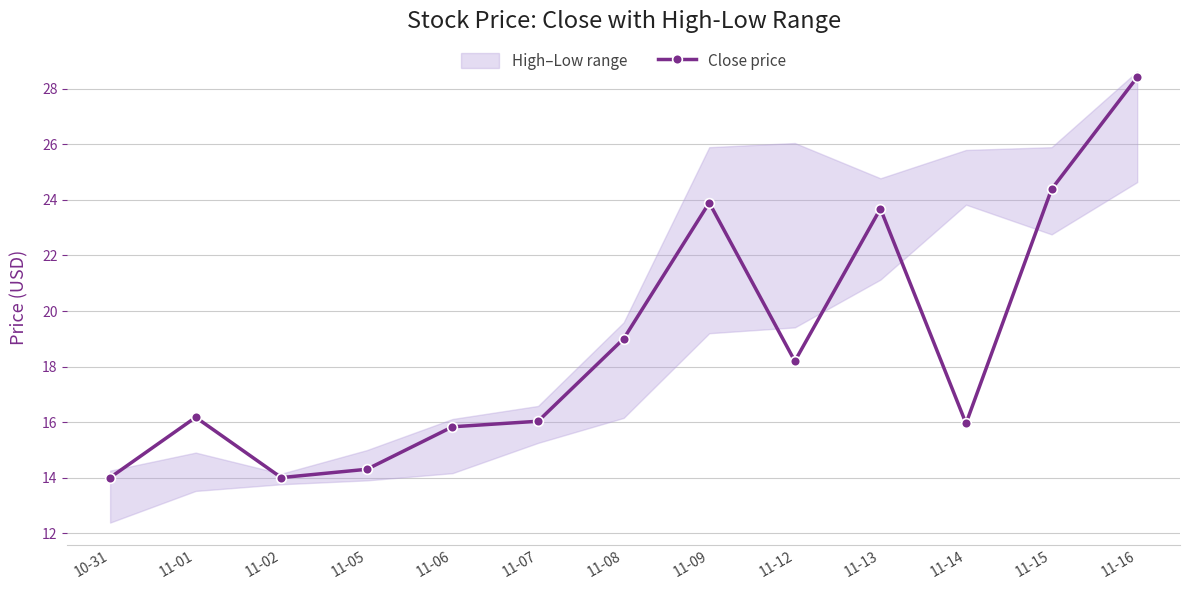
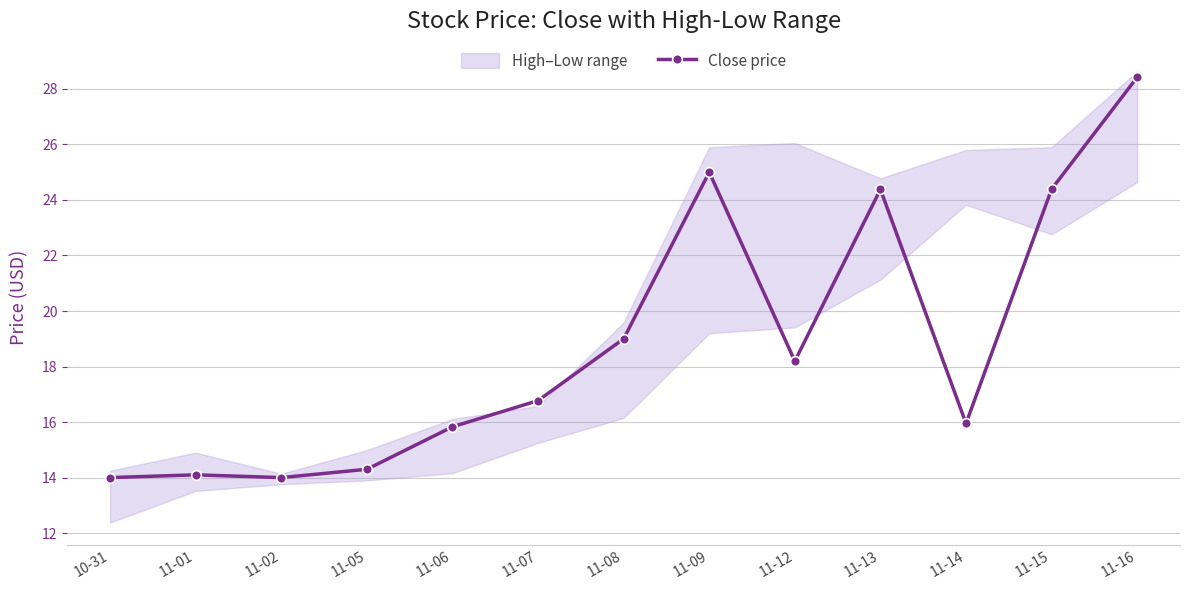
Close price, 11-01: 16.2 -> 14.1
Close price, 11-07: 16.0 -> 16.8
Close price, 11-09: 23.9 -> 25.0
Close price, 11-13: 23.7 -> 24.4
